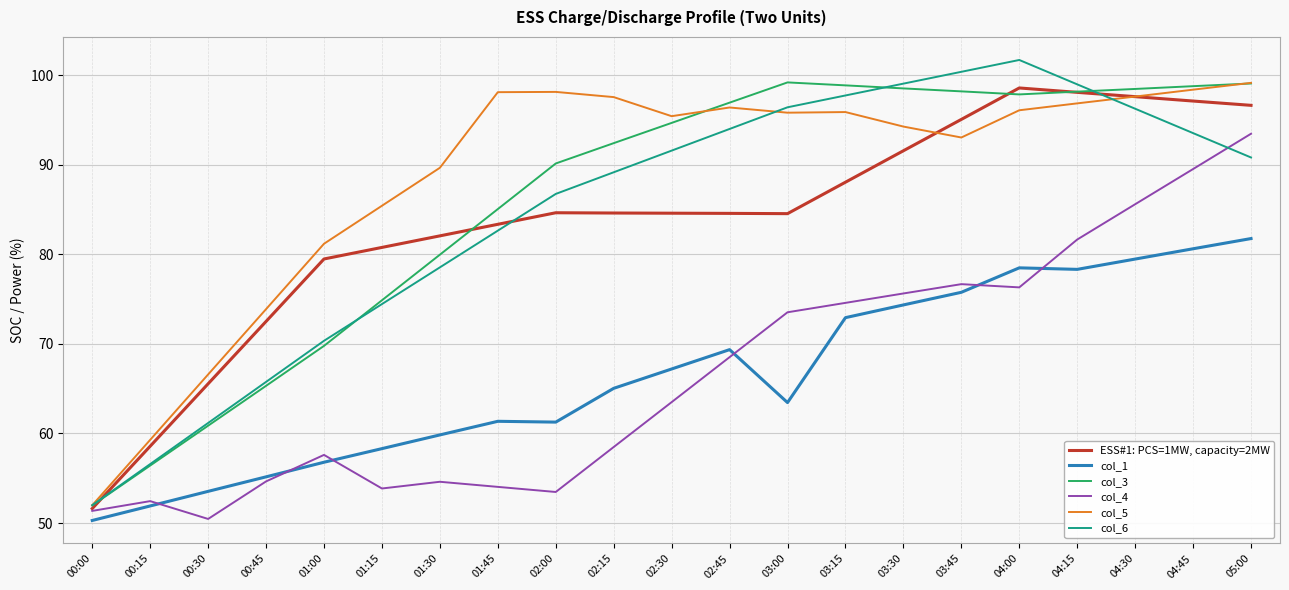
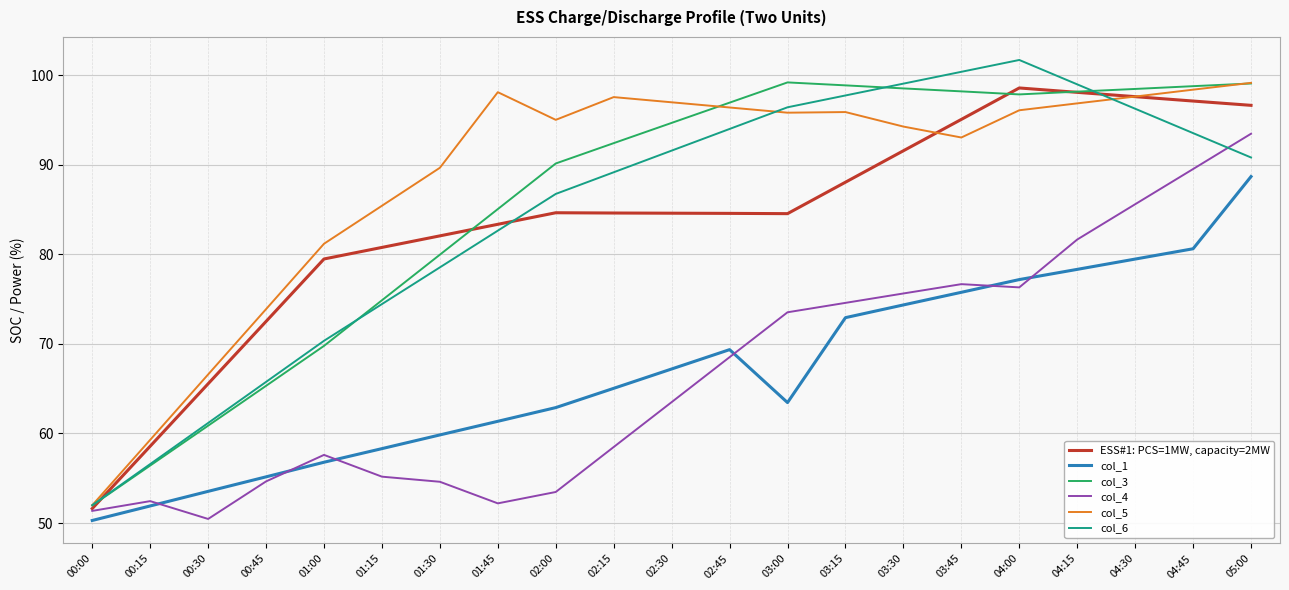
col_4, 01:15: 54 -> 55
col_4, 01:45: 54 -> 52
col_1, 02:00: 61 -> 63
col_5, 02:00: 98 -> 95
col_5, 02:30: 95 -> 97
col_1, 04:00: 78 -> 77
col_1, 05:00: 82 -> 89
